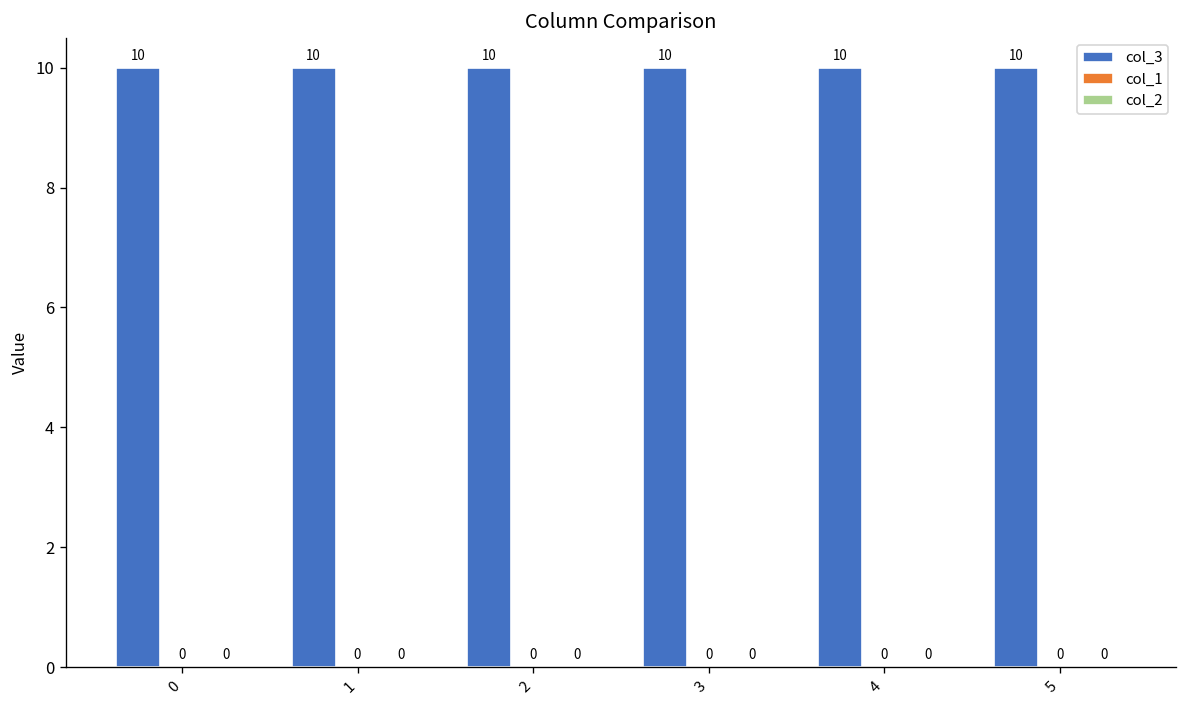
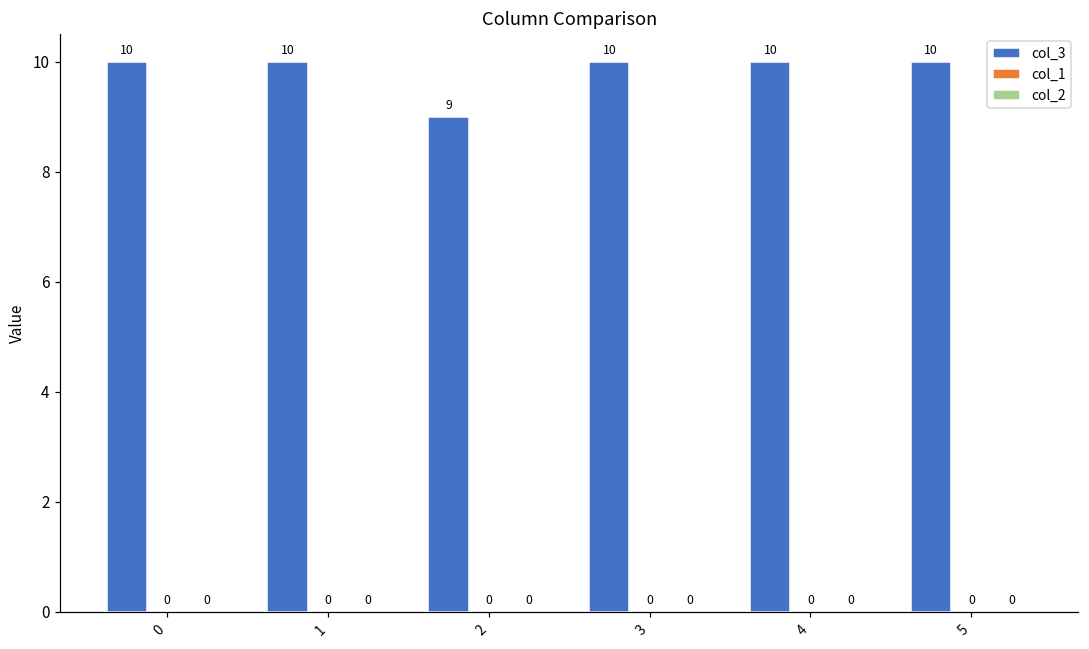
col_3, 2: 10 -> 9
